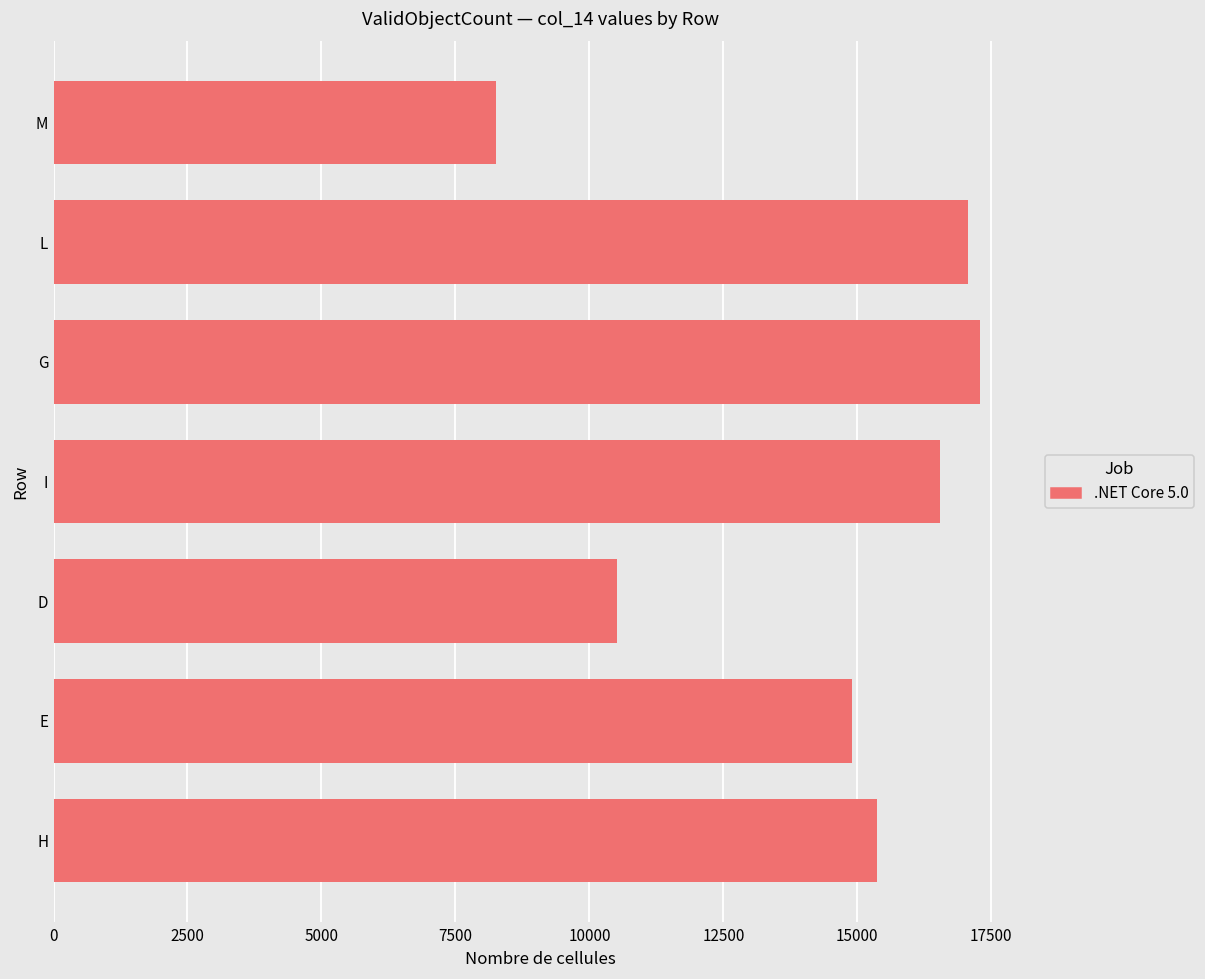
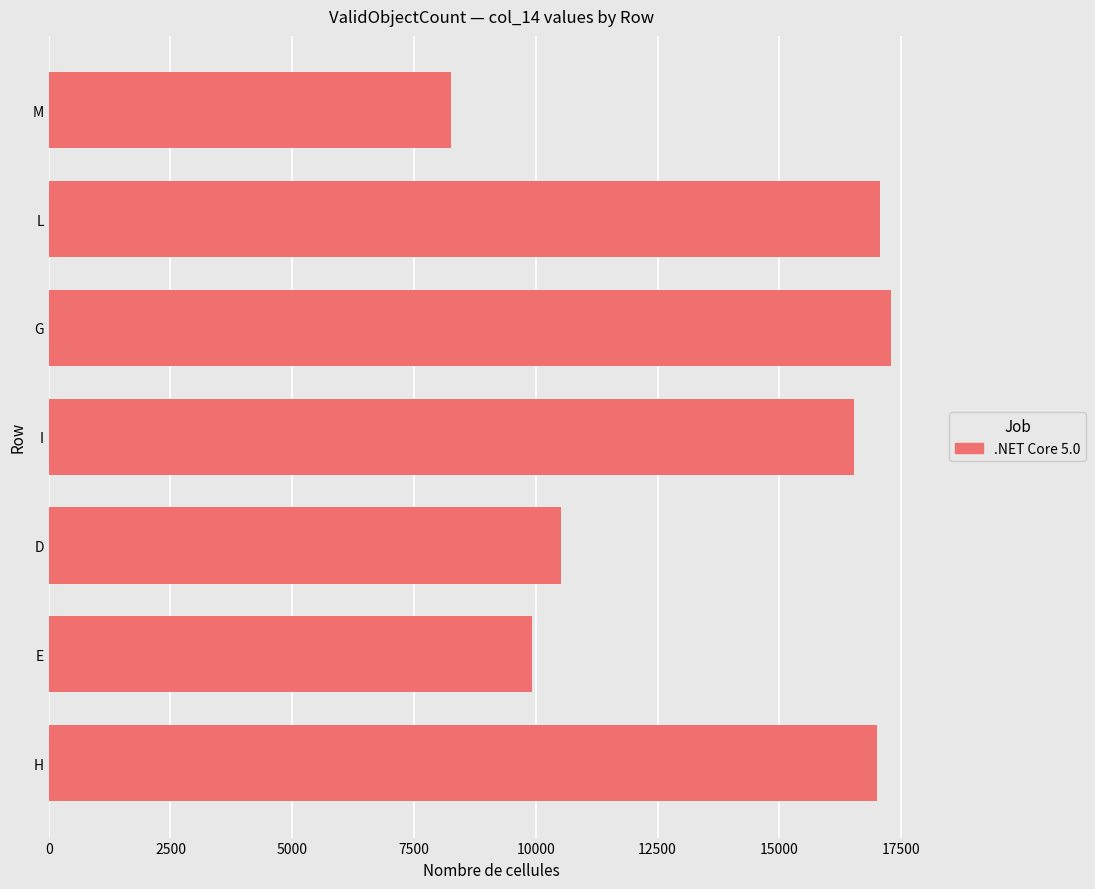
E: 14900 -> 9900
H: 15400 -> 17000
